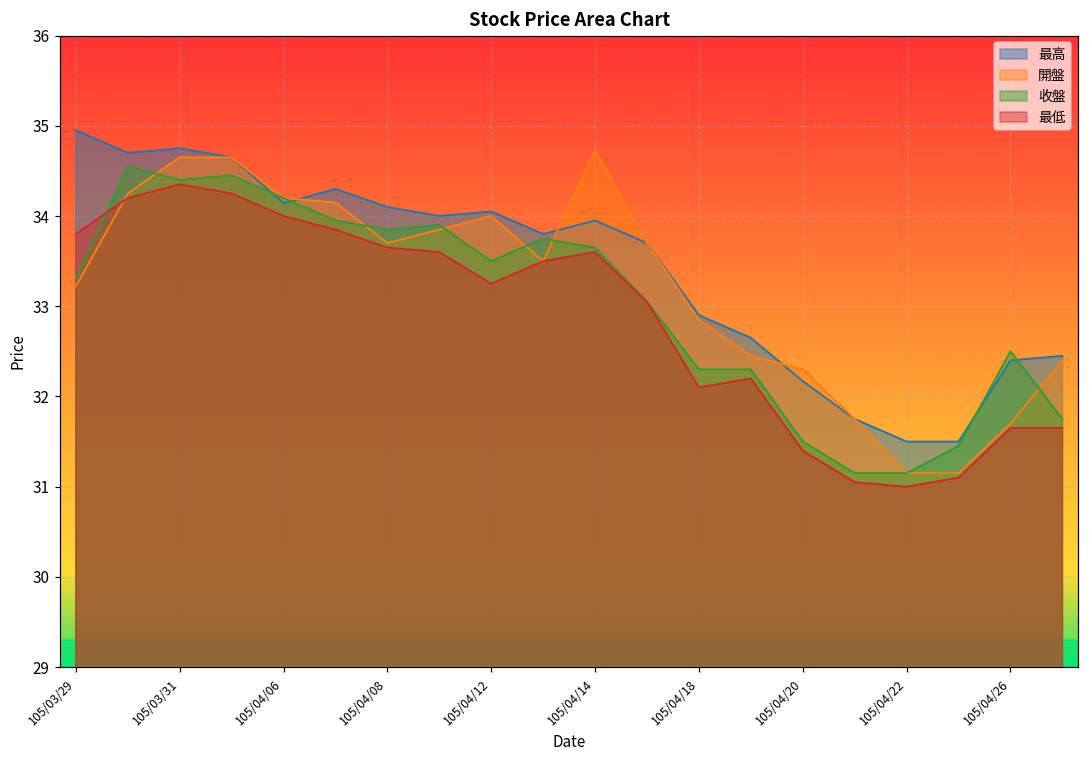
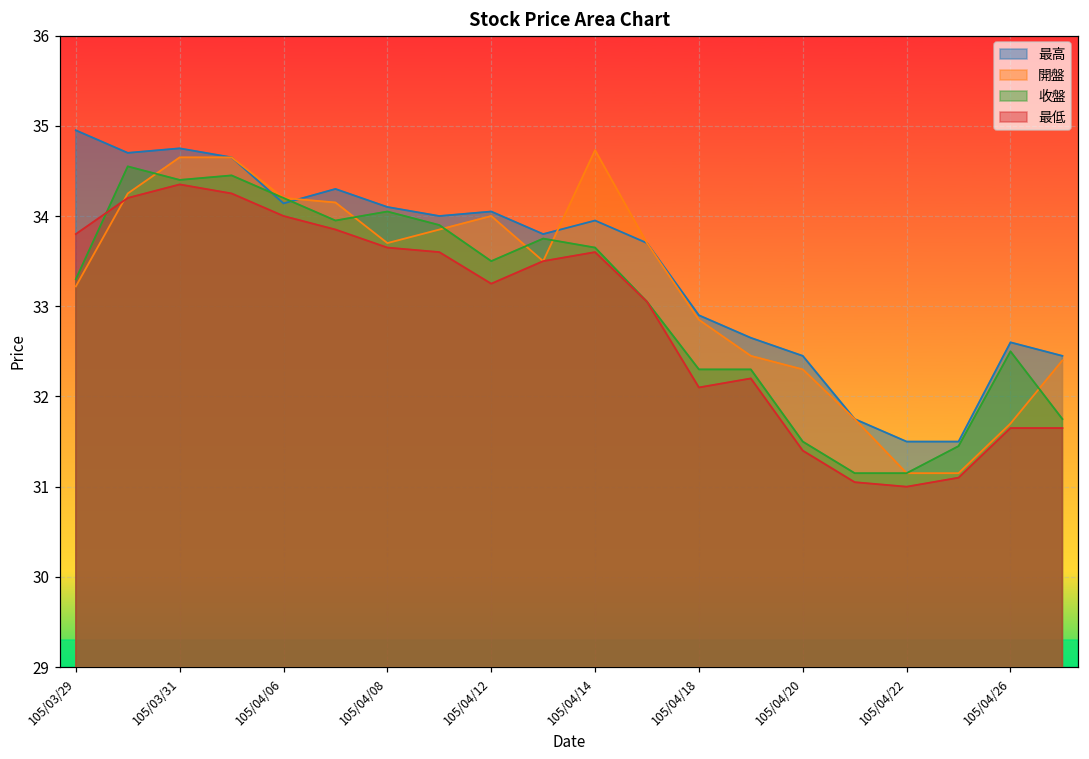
收盤, 105/04/08: 33.9 -> 34.1
最高, 105/04/20: 32.2 -> 32.5
最高, 105/04/26: 32.4 -> 32.6
